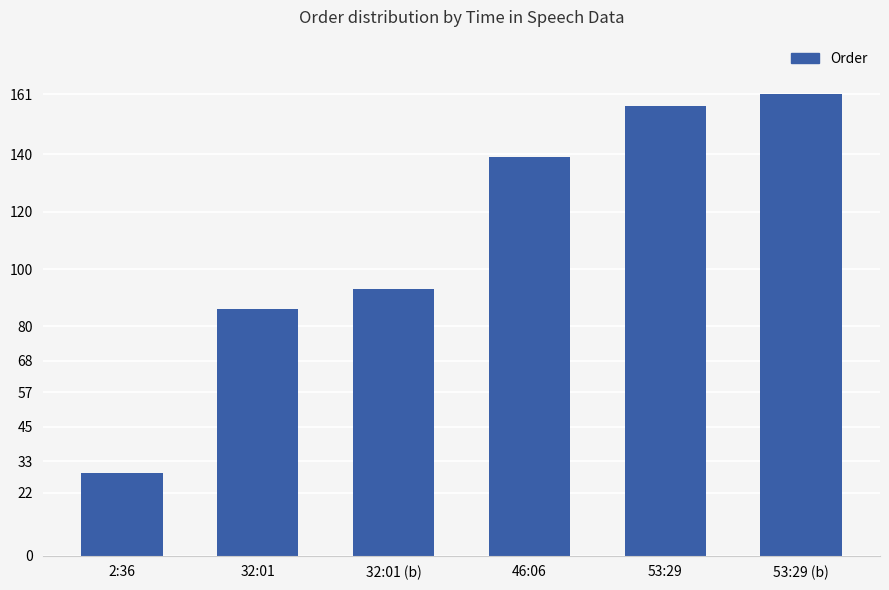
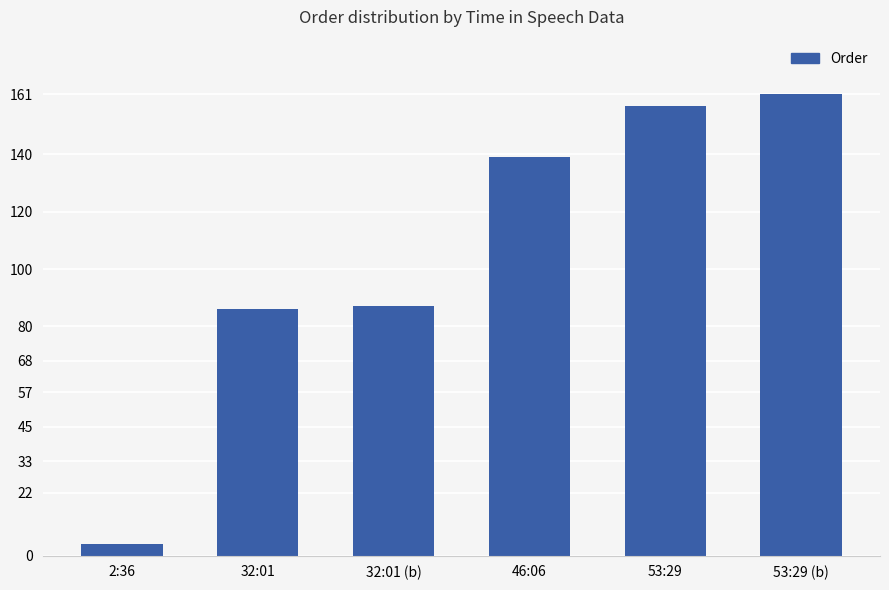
2:36: 29 -> 4
32:01 (b): 93 -> 87
